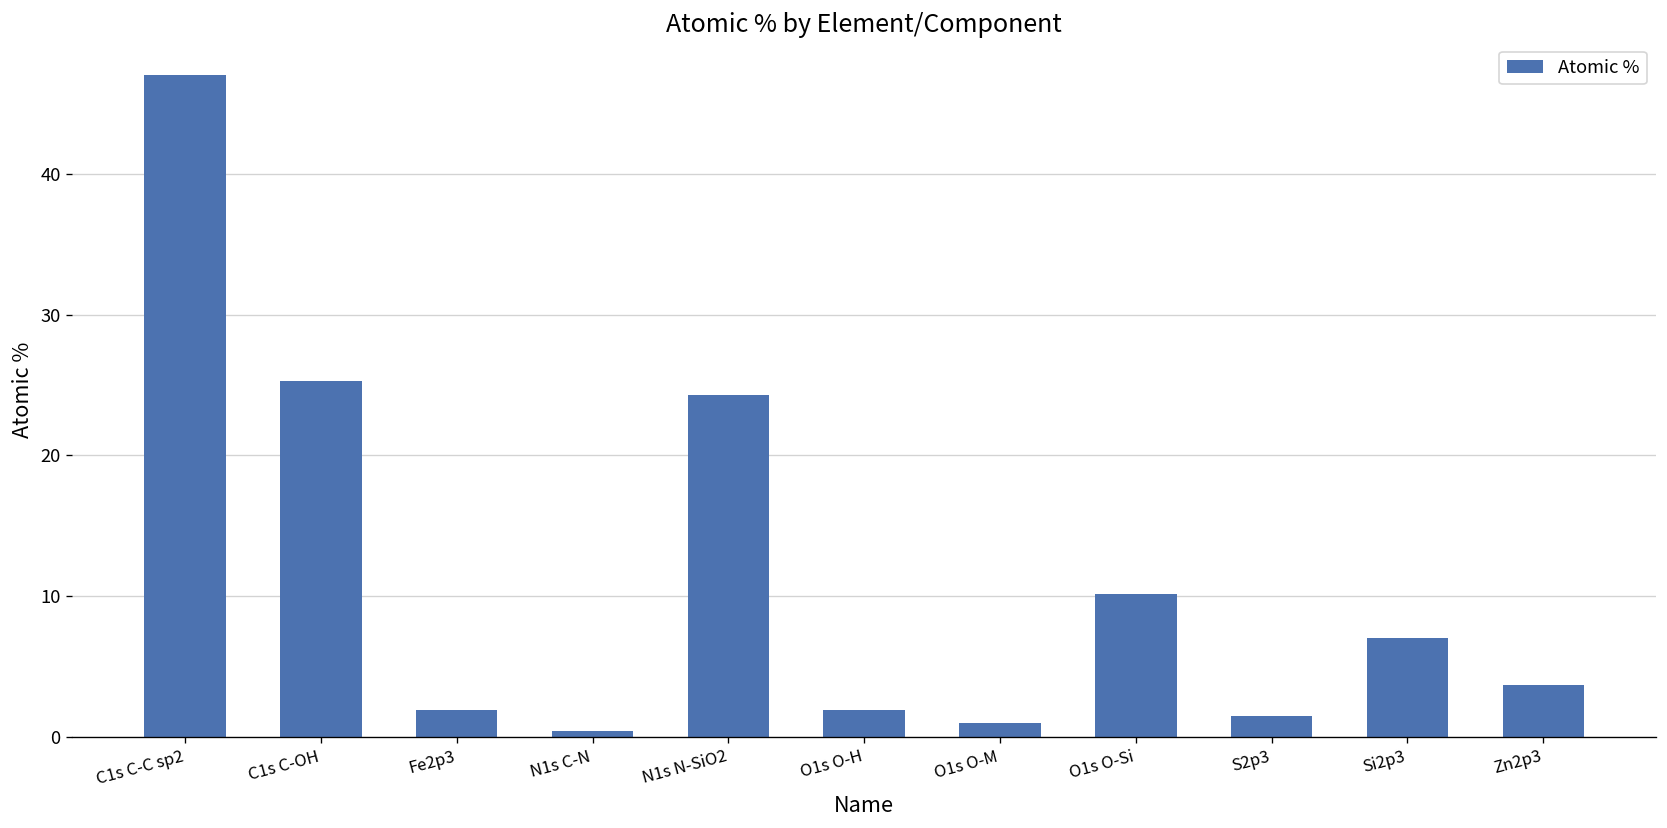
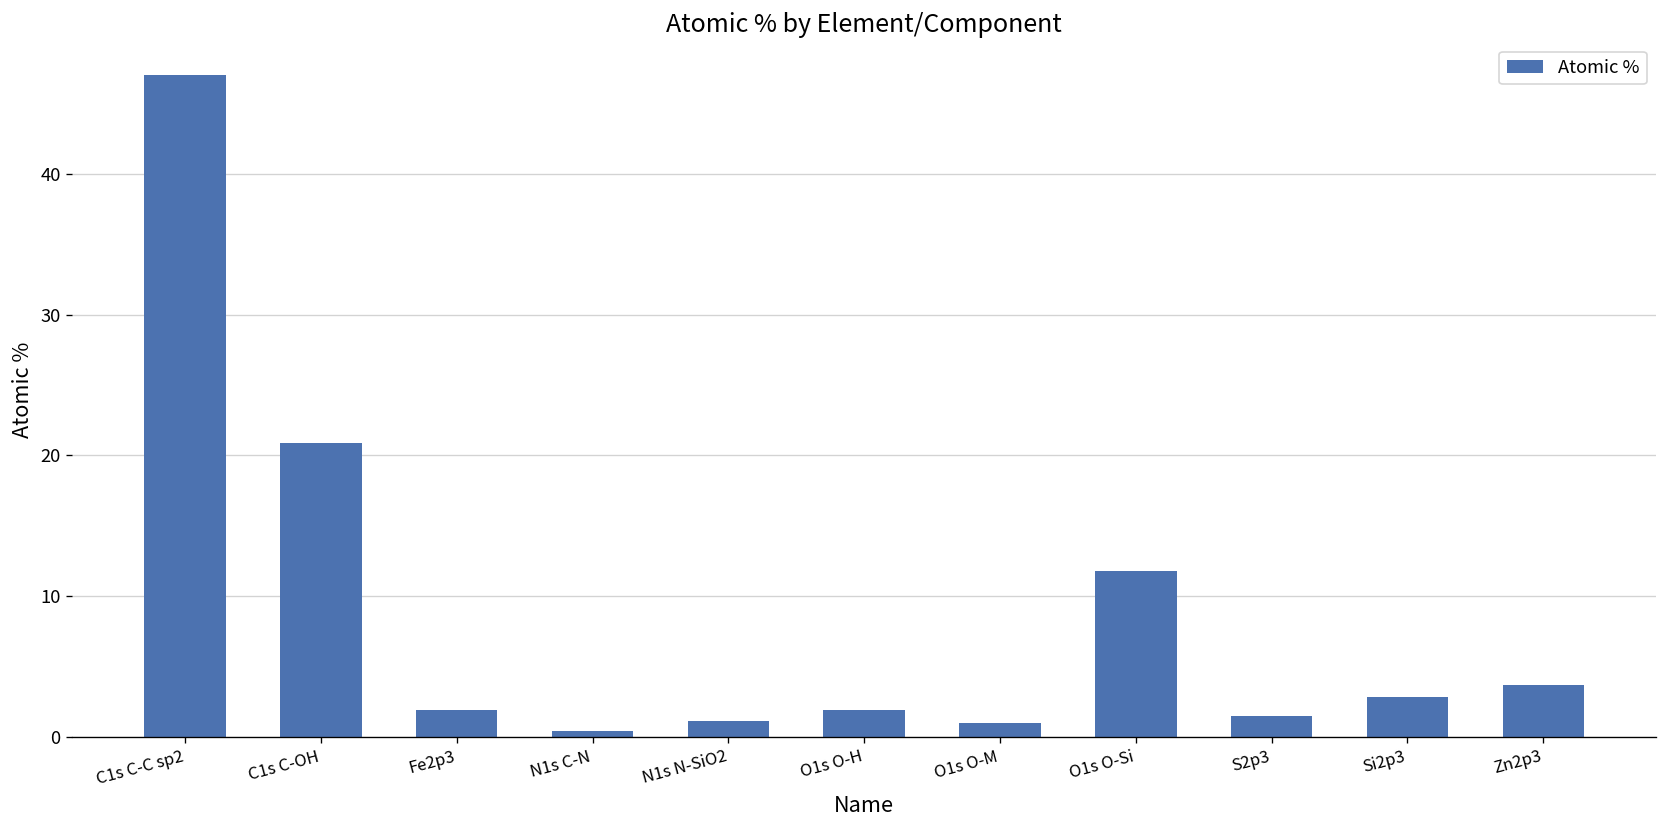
C1s C-OH: 25.3 -> 20.9
N1s N-SiO2: 24.3 -> 1.2
O1s O-Si: 10.2 -> 11.8
Si2p3: 7.0 -> 2.8
